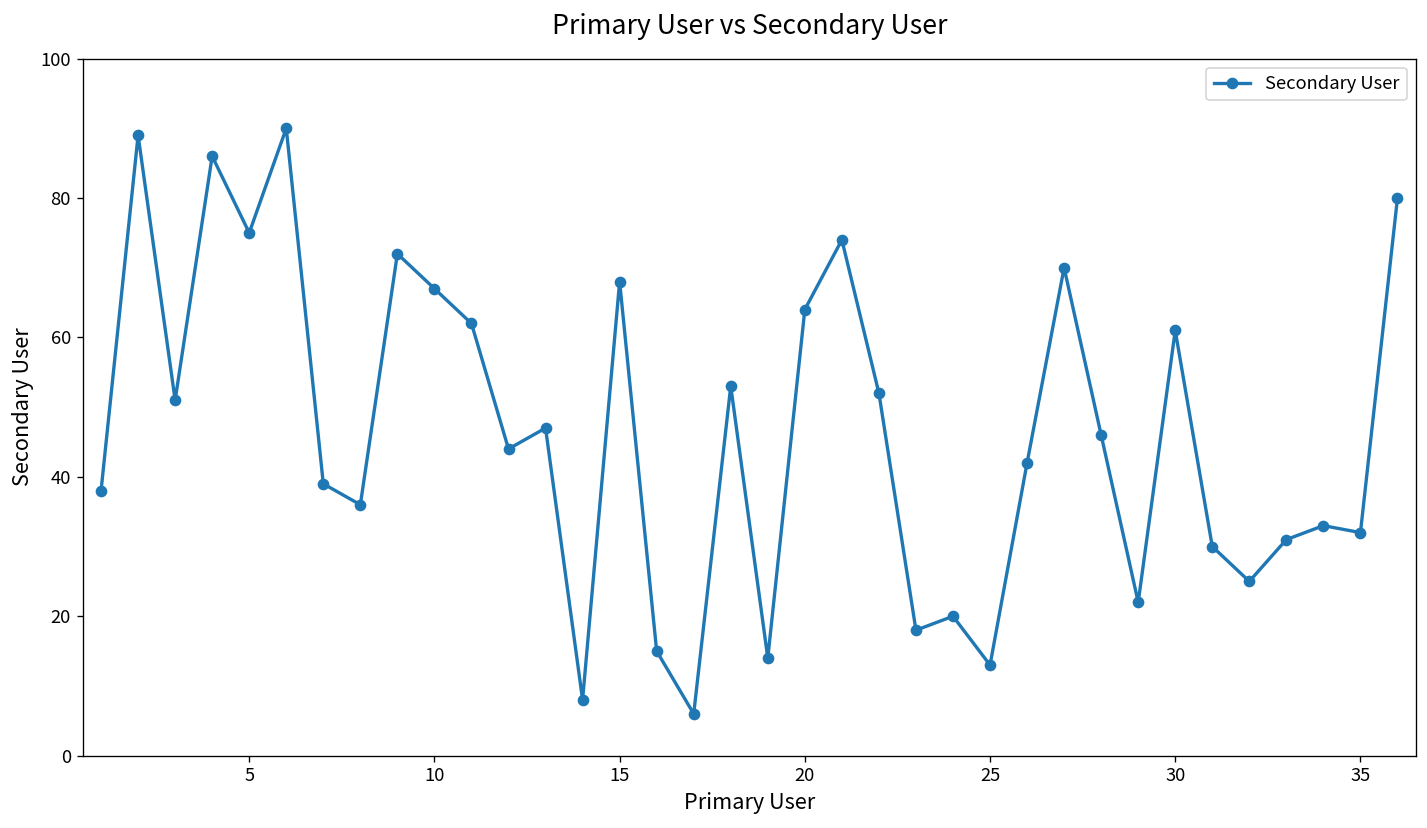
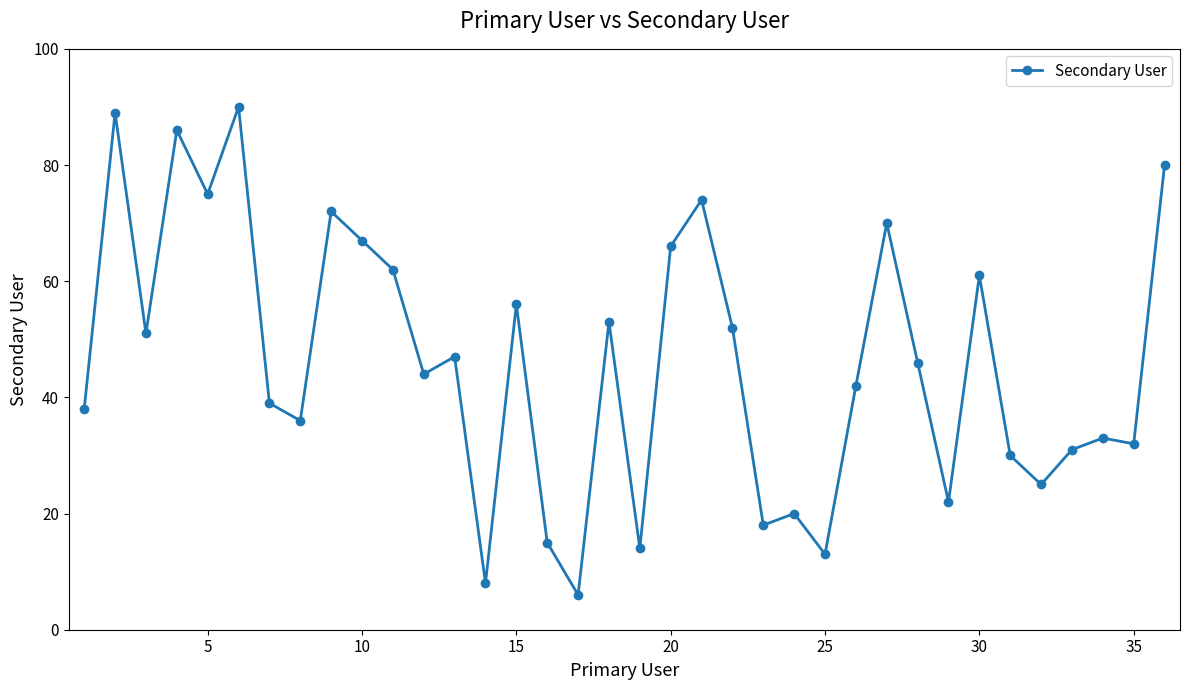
15: 68 -> 56
20: 64 -> 66
